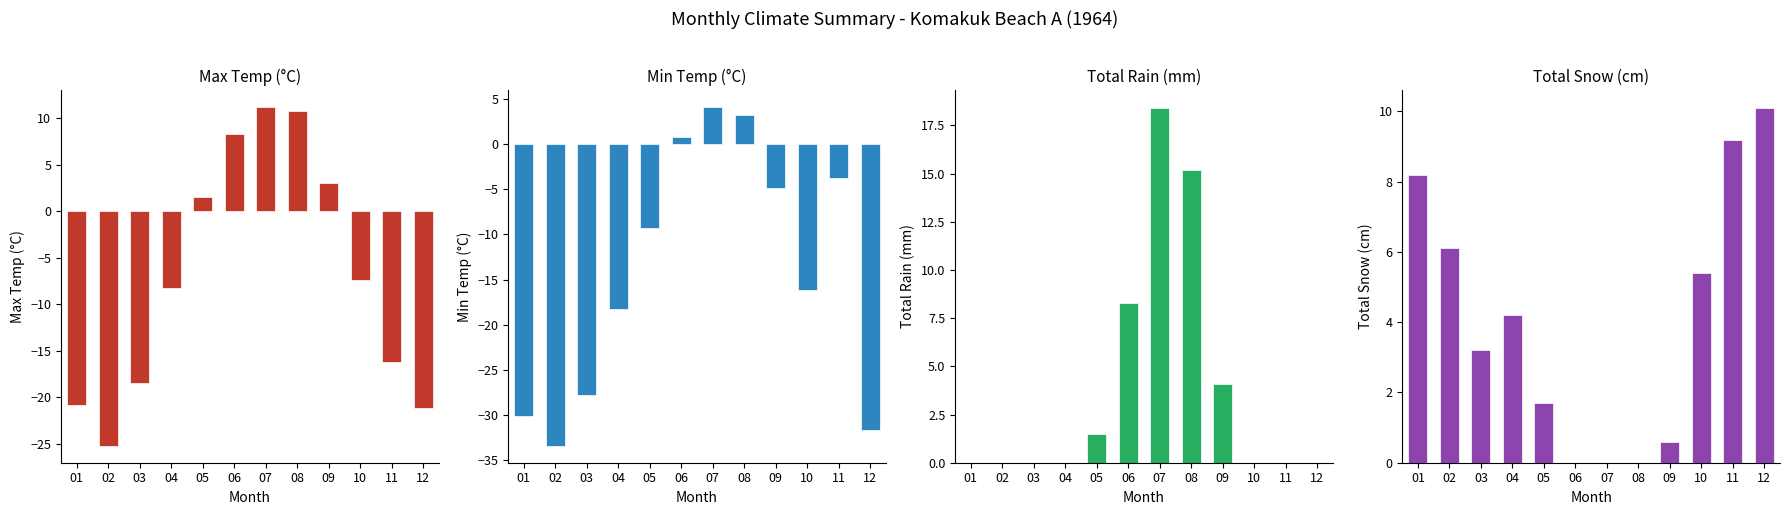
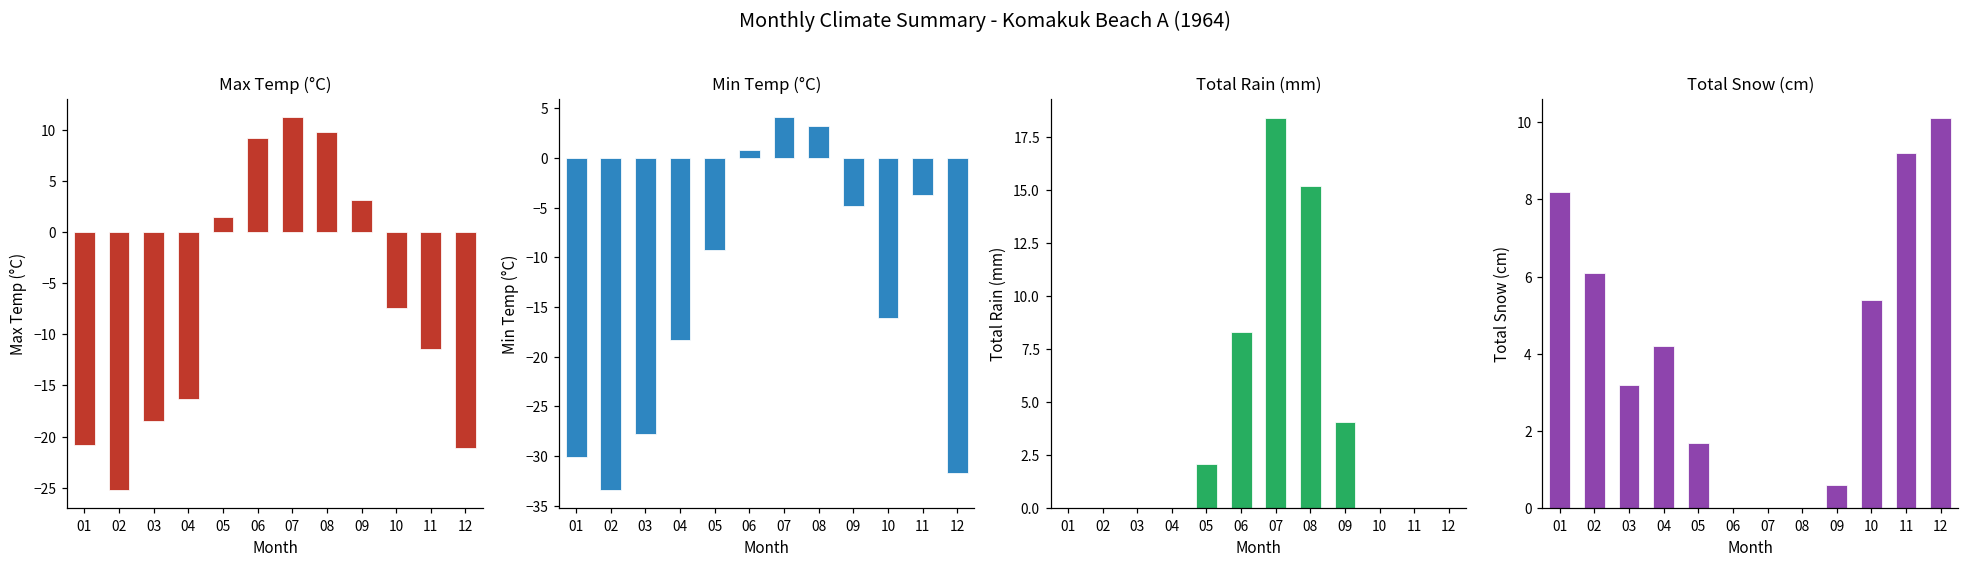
Max Temp (°C), 04: -8 -> -16
Max Temp (°C), 06: 8 -> 9
Max Temp (°C), 08: 11 -> 10
Max Temp (°C), 11: -16 -> -11
Total Rain (mm), 05: 1.5 -> 2.1
